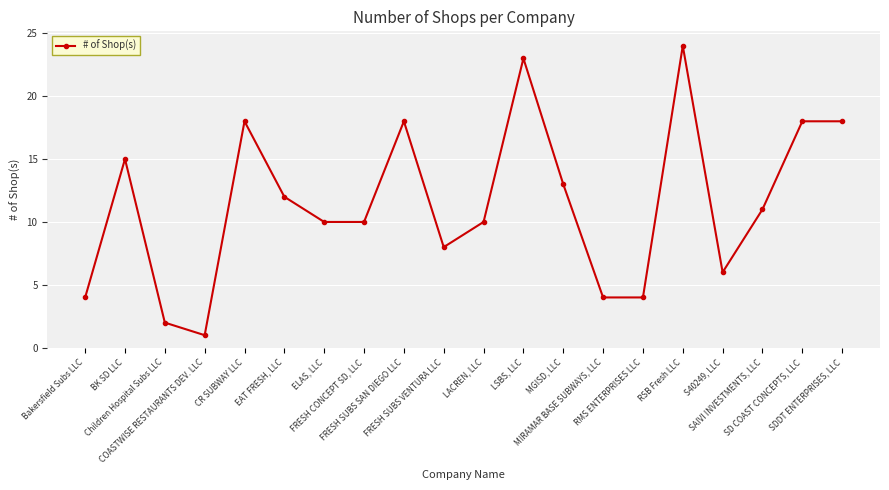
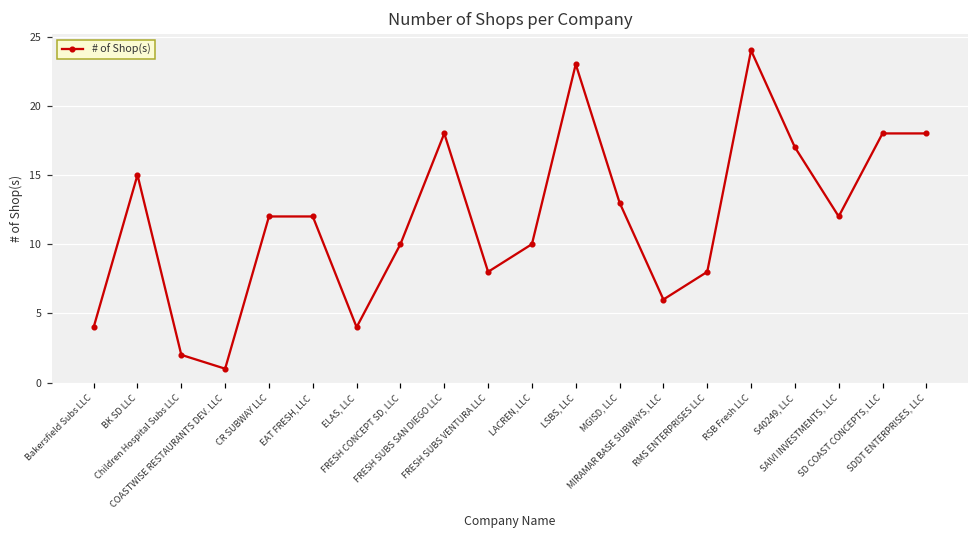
CR SUBWAY LLC: 18 -> 12
ELAS, LLC: 10 -> 4
MIRAMAR BASE SUBWAYS, LLC: 4 -> 6
RMS ENTERPRISES LLC: 4 -> 8
S40249, LLC: 6 -> 17
SAIVI INVESTMENTS, LLC: 11 -> 12
